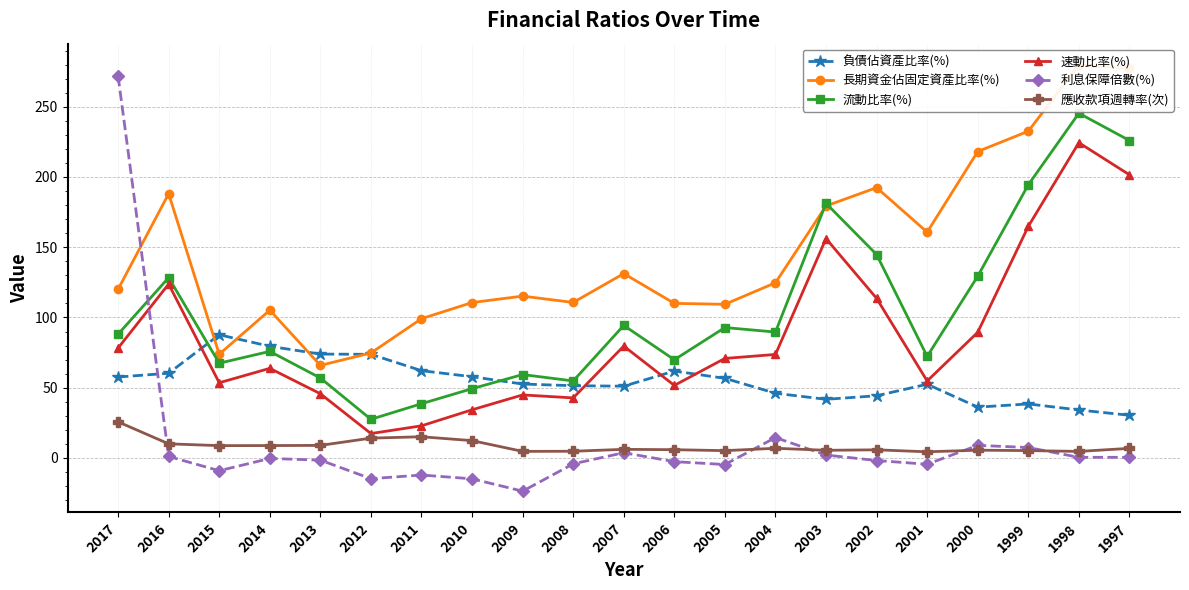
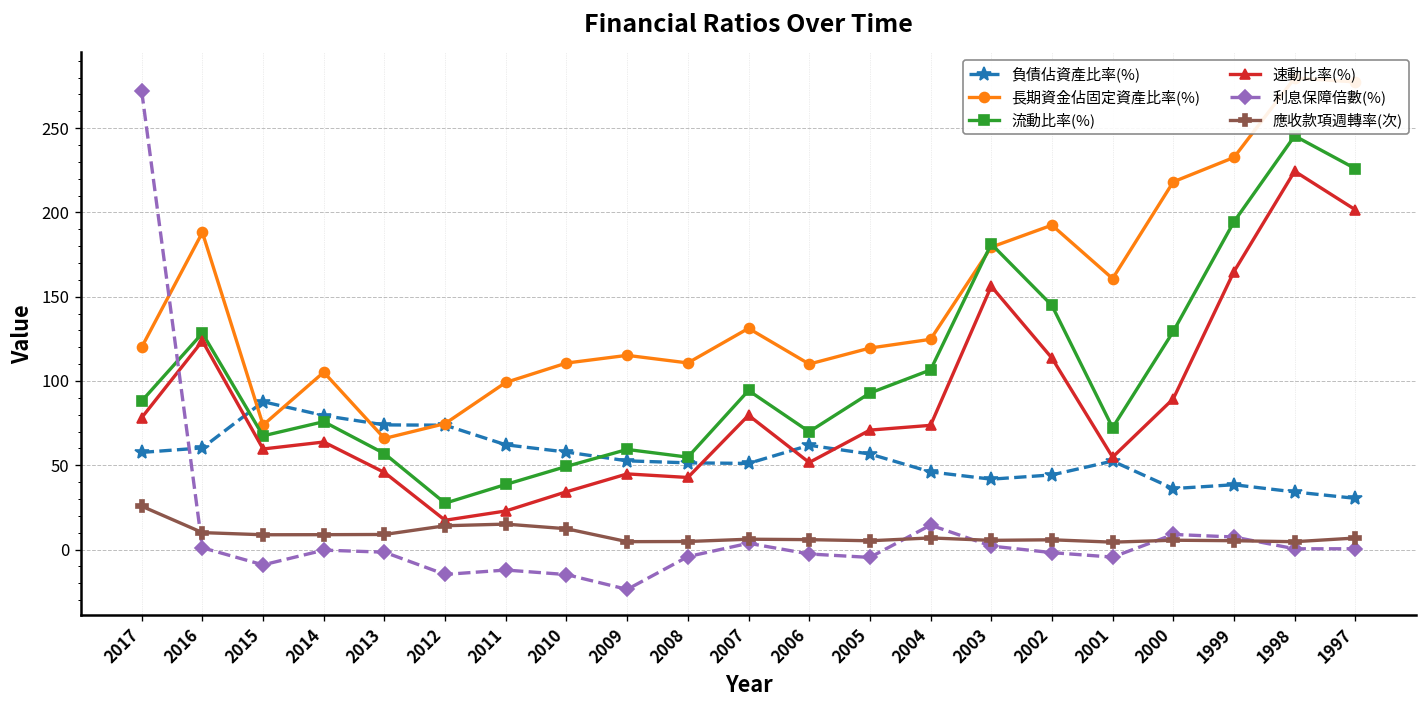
速動比率(%), 2015: 54 -> 60
長期資金佔固定資產比率(%), 2005: 109 -> 120
流動比率(%), 2004: 90 -> 107
